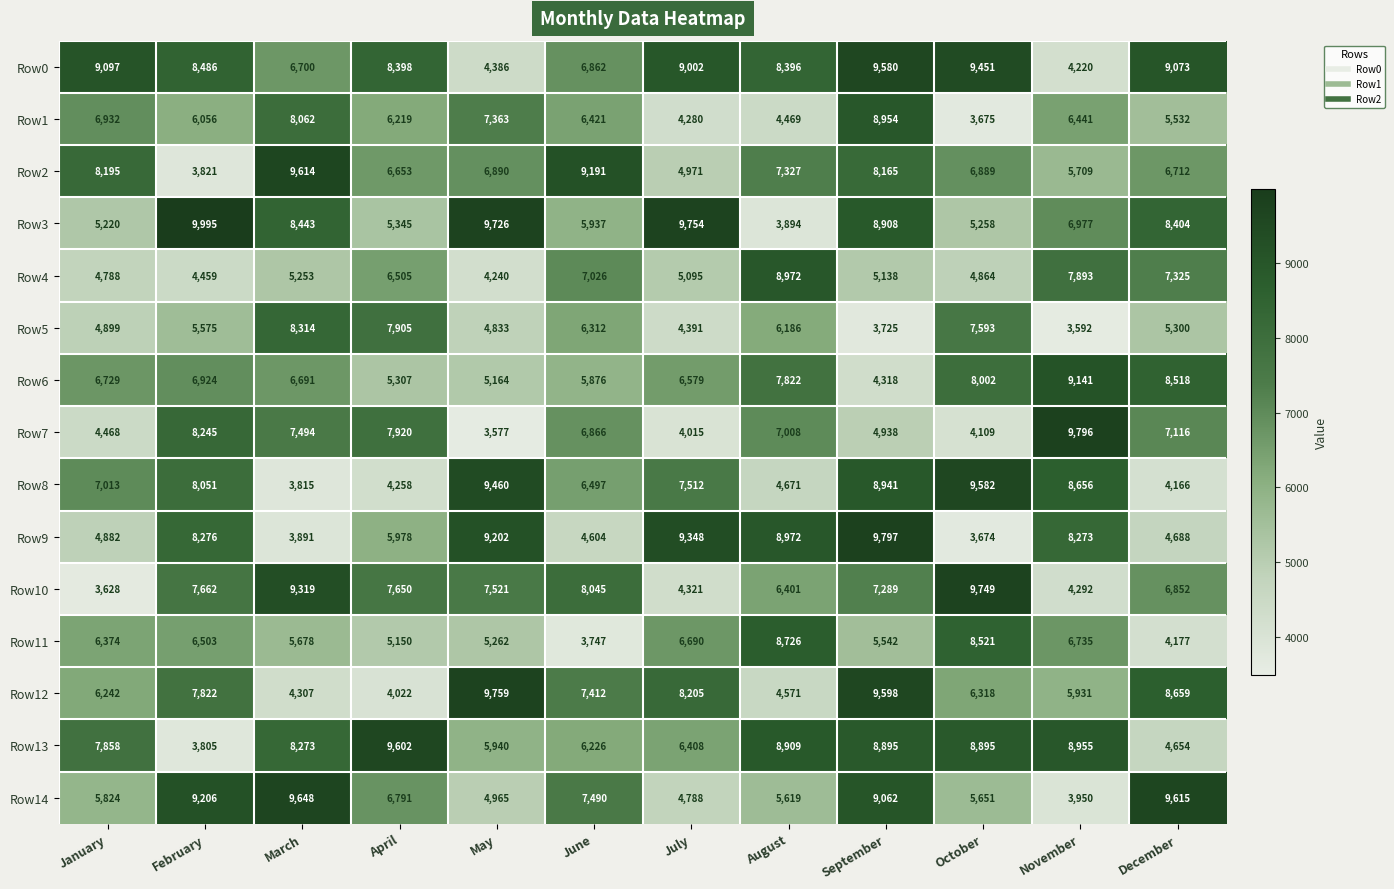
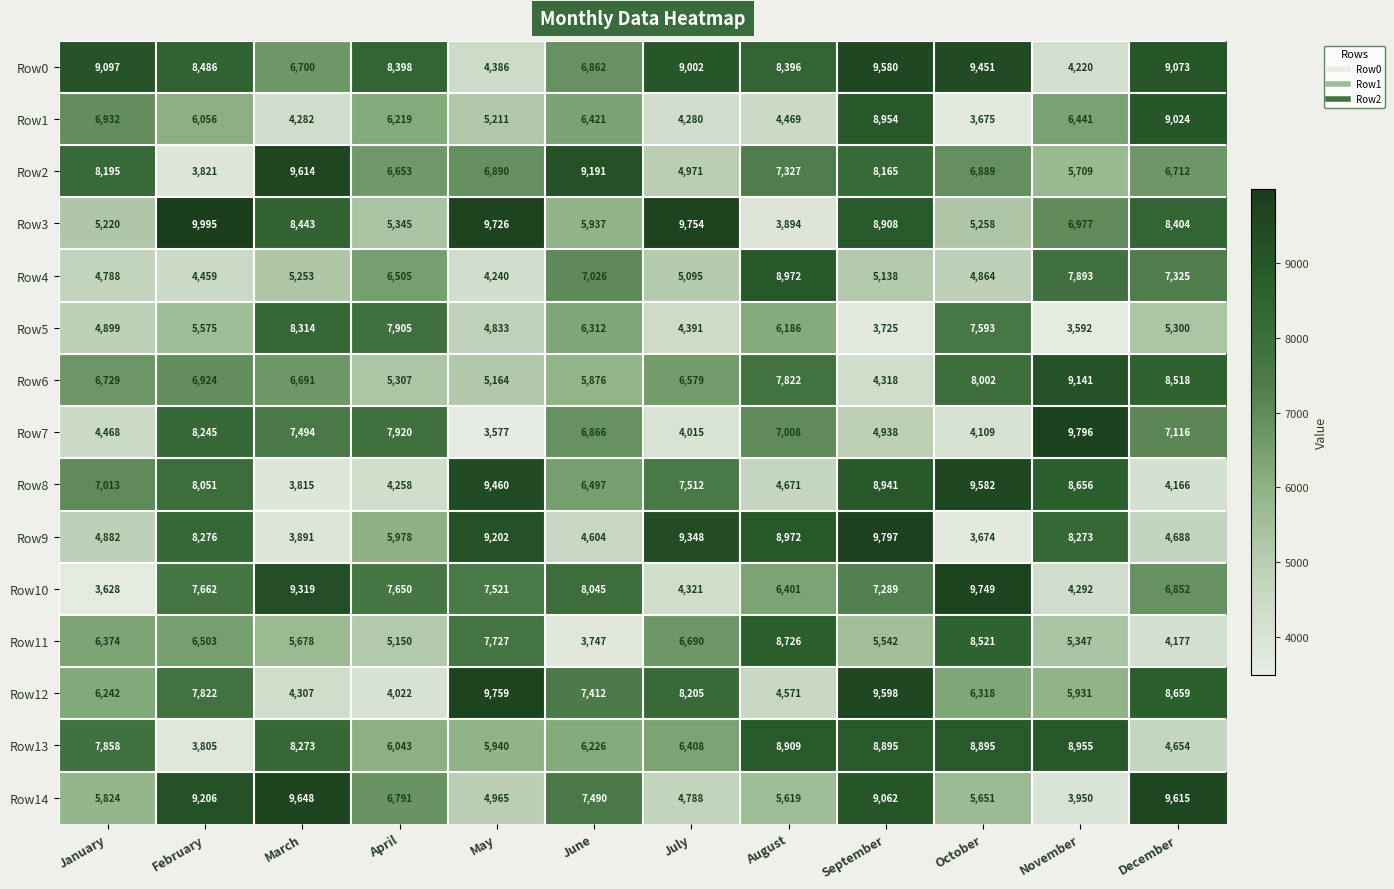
Row1, March: 8,062 -> 4,282
Row1, May: 7,363 -> 5,211
Row1, December: 5,532 -> 9,024
Row11, May: 5,262 -> 7,727
Row11, November: 6,735 -> 5,347
Row13, April: 9,602 -> 6,043
